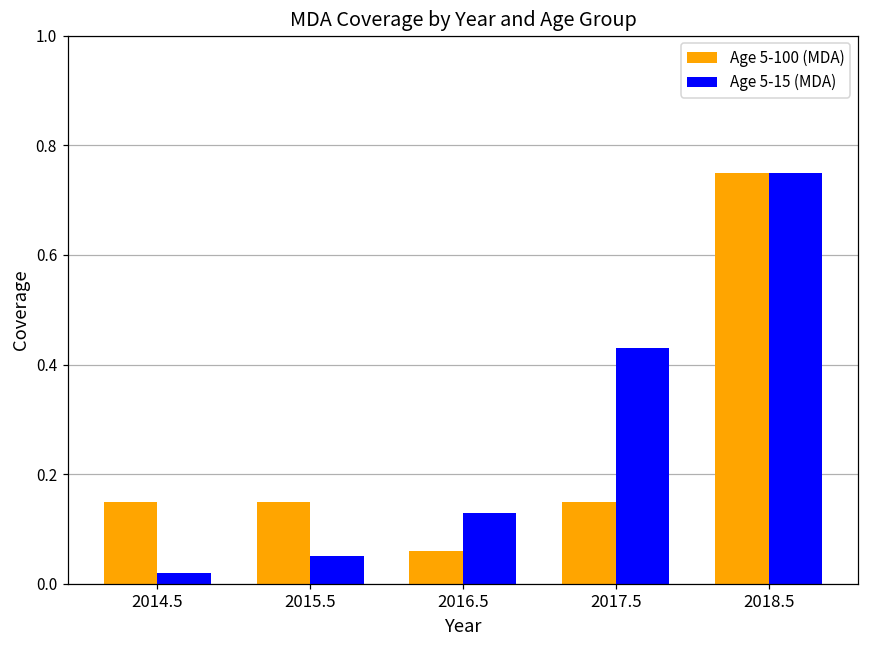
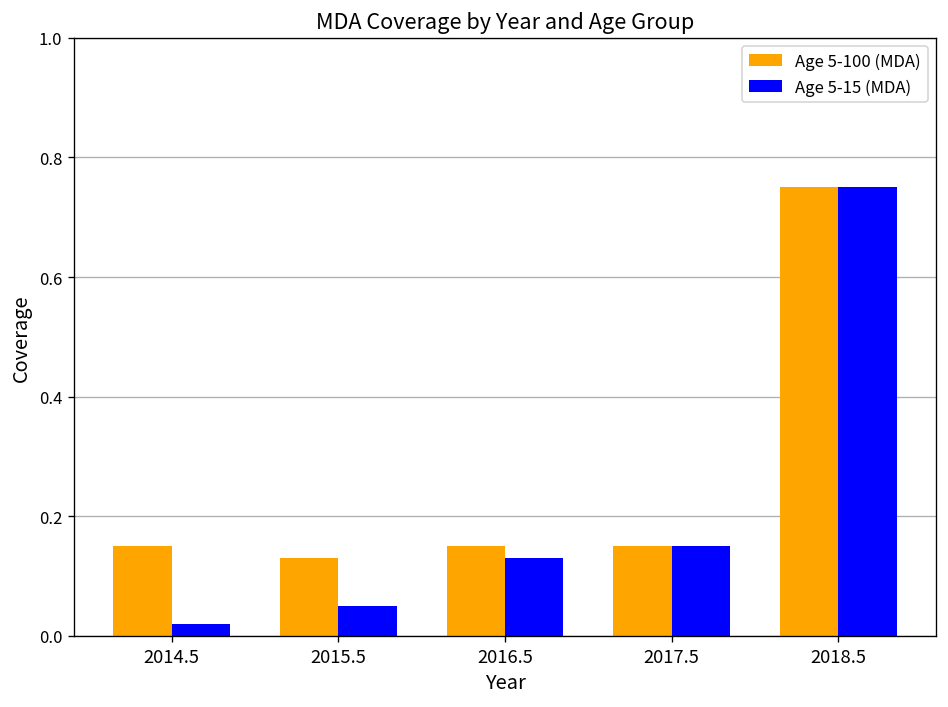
Age 5-100 (MDA), 2015.5: 0.15 -> 0.13
Age 5-100 (MDA), 2016.5: 0.06 -> 0.15
Age 5-15 (MDA), 2017.5: 0.43 -> 0.15
